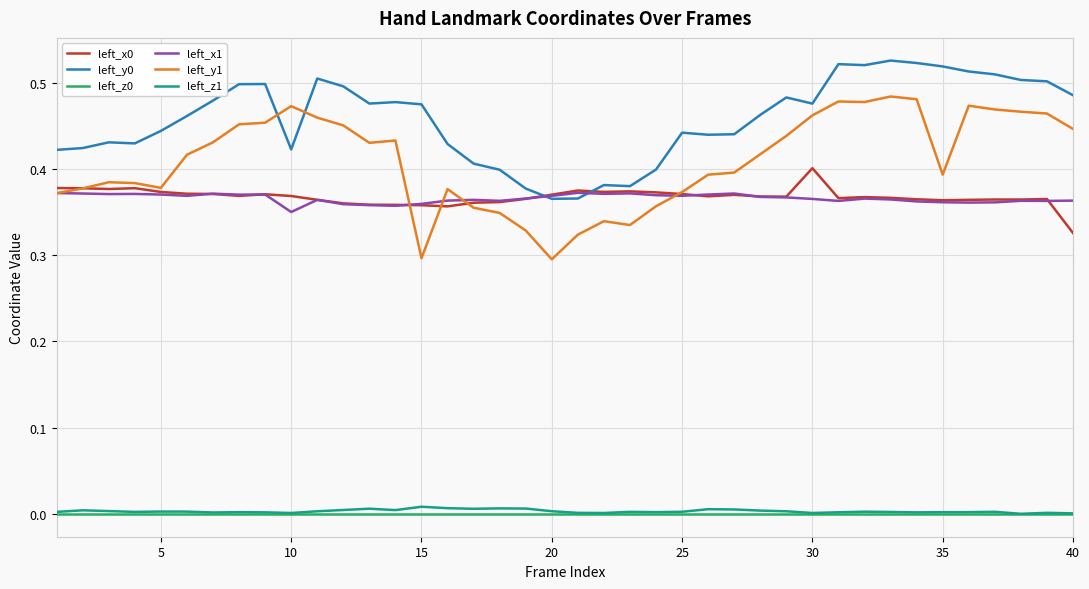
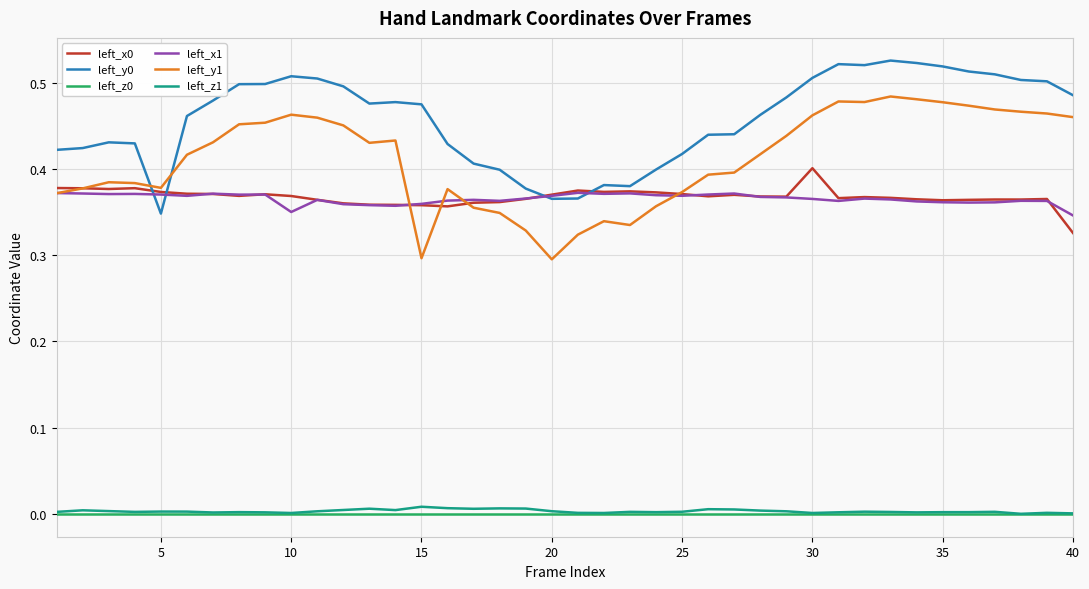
left_y0, 5: 0.44 -> 0.35
left_y0, 10: 0.42 -> 0.51
left_y1, 10: 0.47 -> 0.46
left_y0, 25: 0.44 -> 0.42
left_y0, 30: 0.48 -> 0.51
left_y1, 35: 0.39 -> 0.48
left_x1, 40: 0.36 -> 0.35
left_y1, 40: 0.45 -> 0.46
